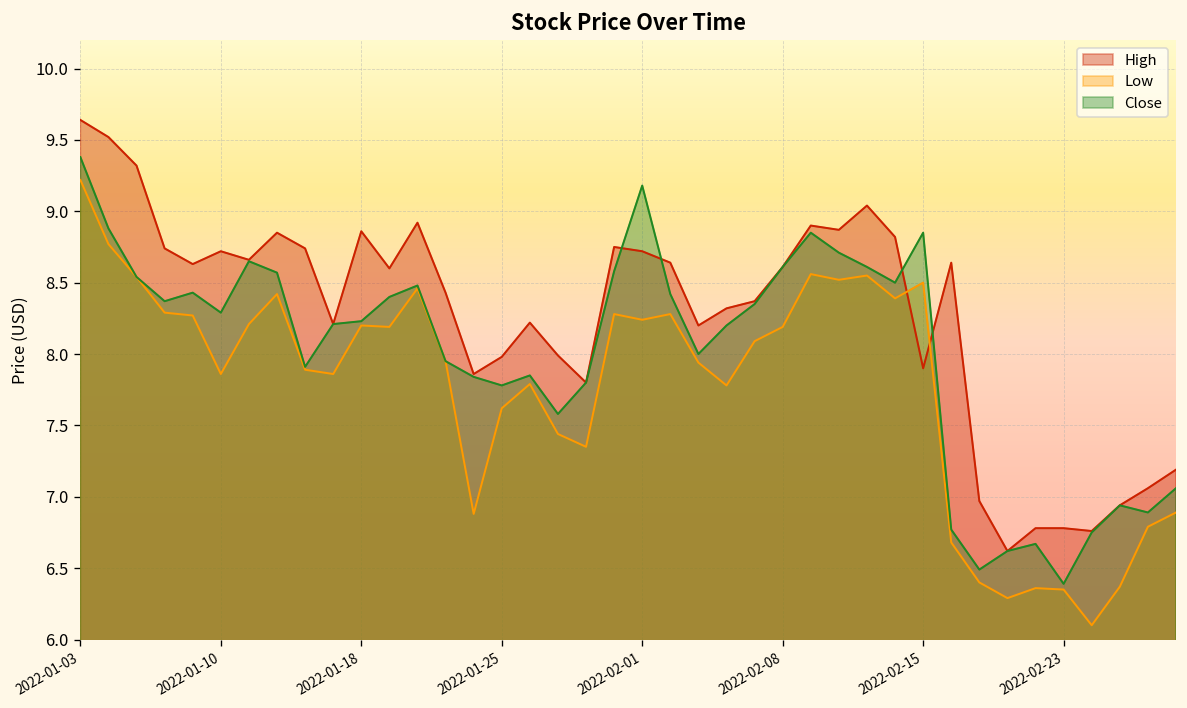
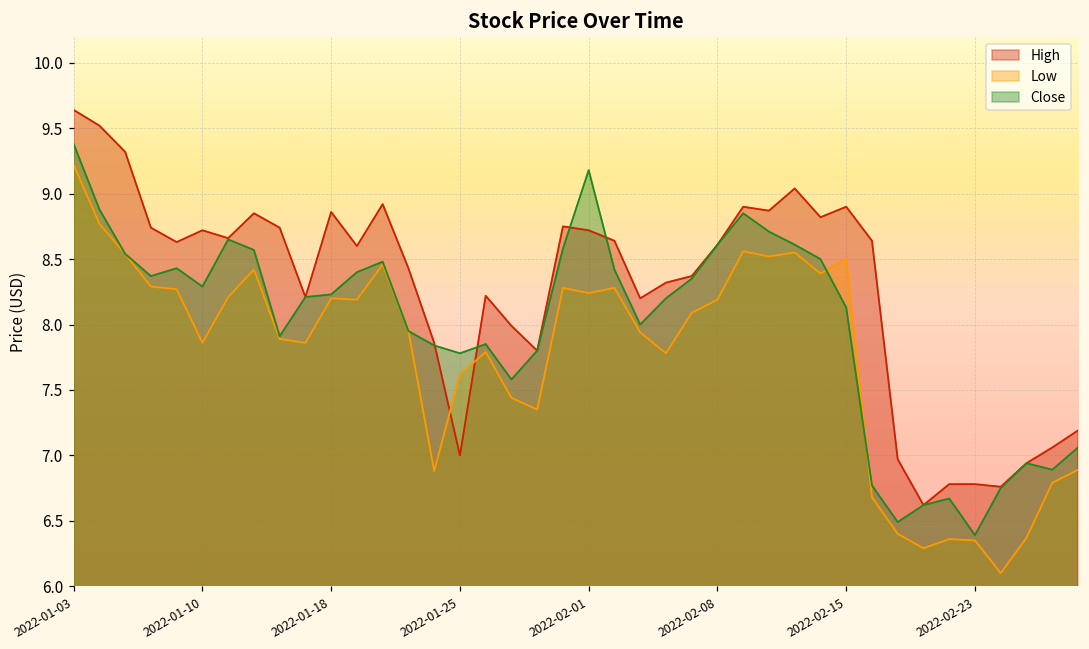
High, 2022-01-25: 7.98 -> 7.00
High, 2022-02-15: 7.9 -> 8.9
Close, 2022-02-15: 8.85 -> 8.13
